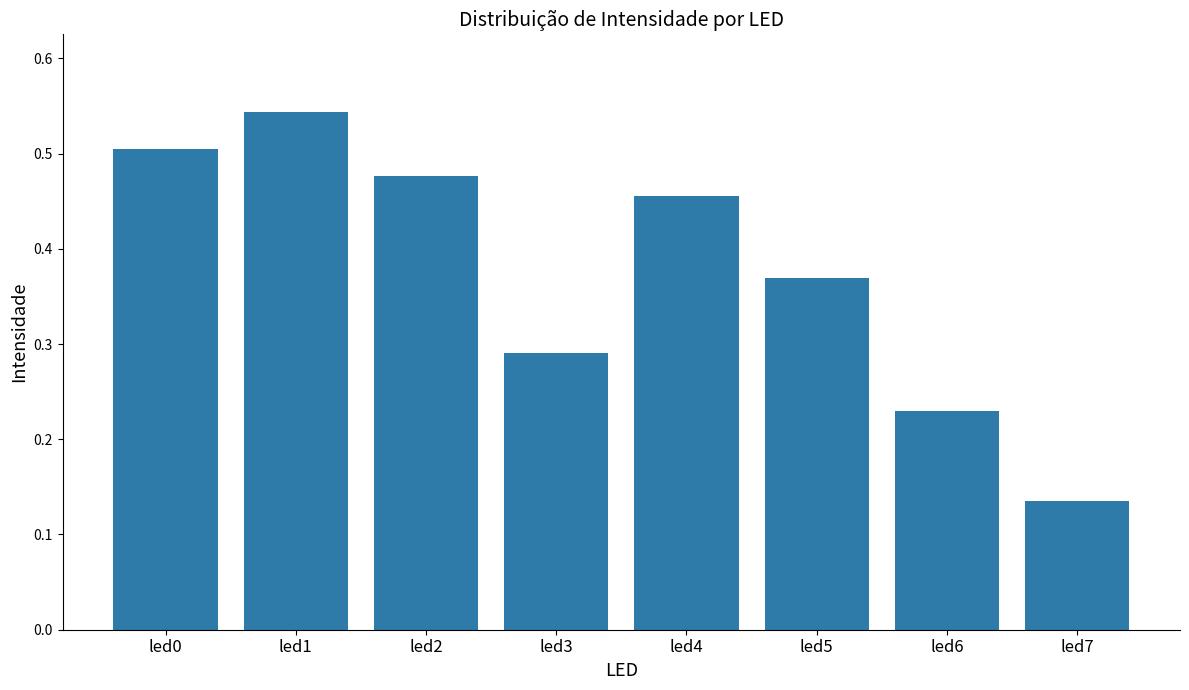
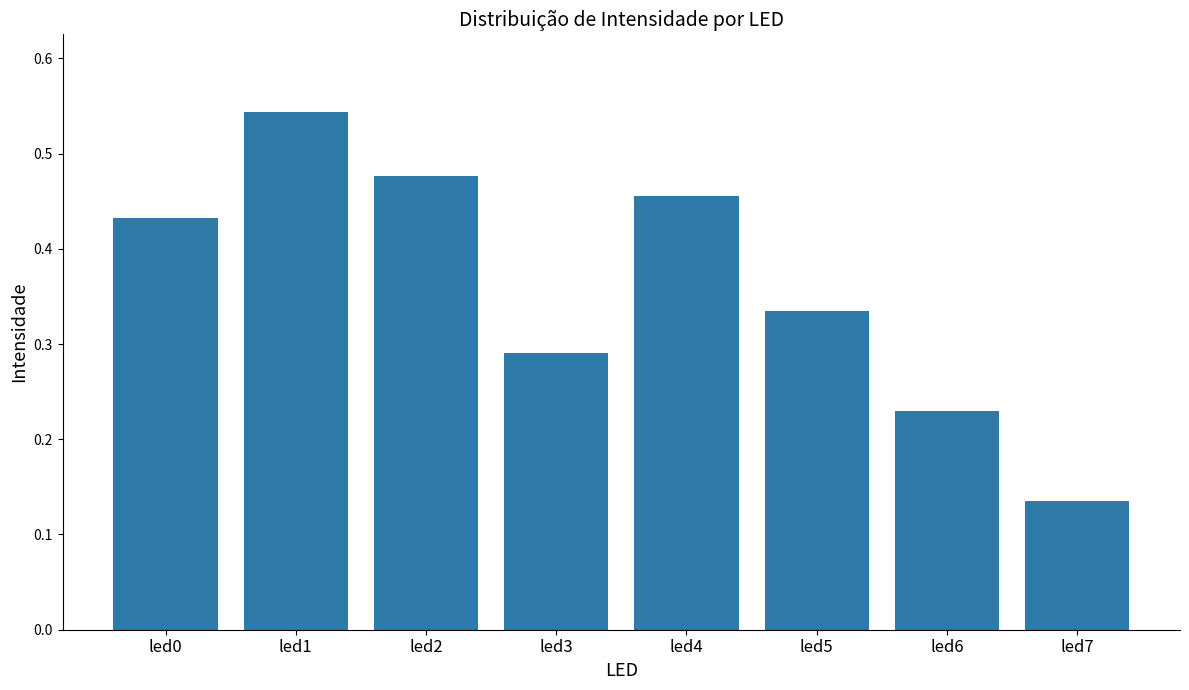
led0: 0.50 -> 0.43
led5: 0.37 -> 0.34
